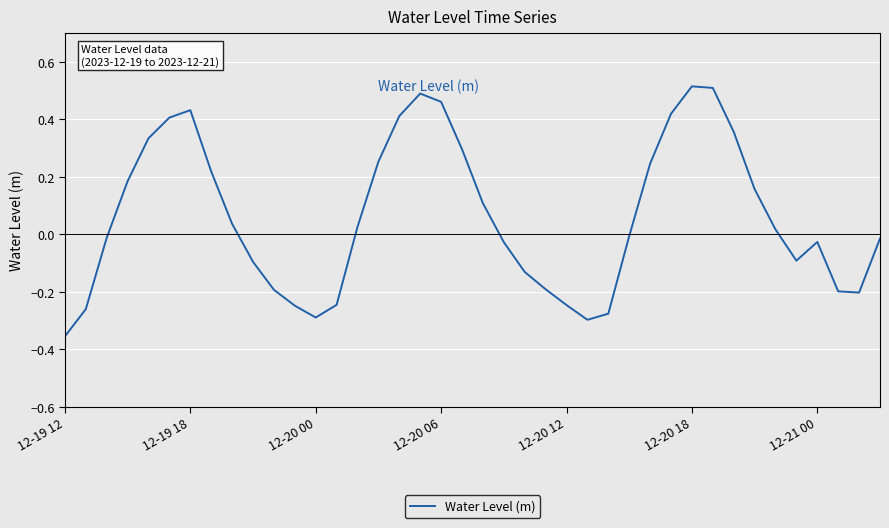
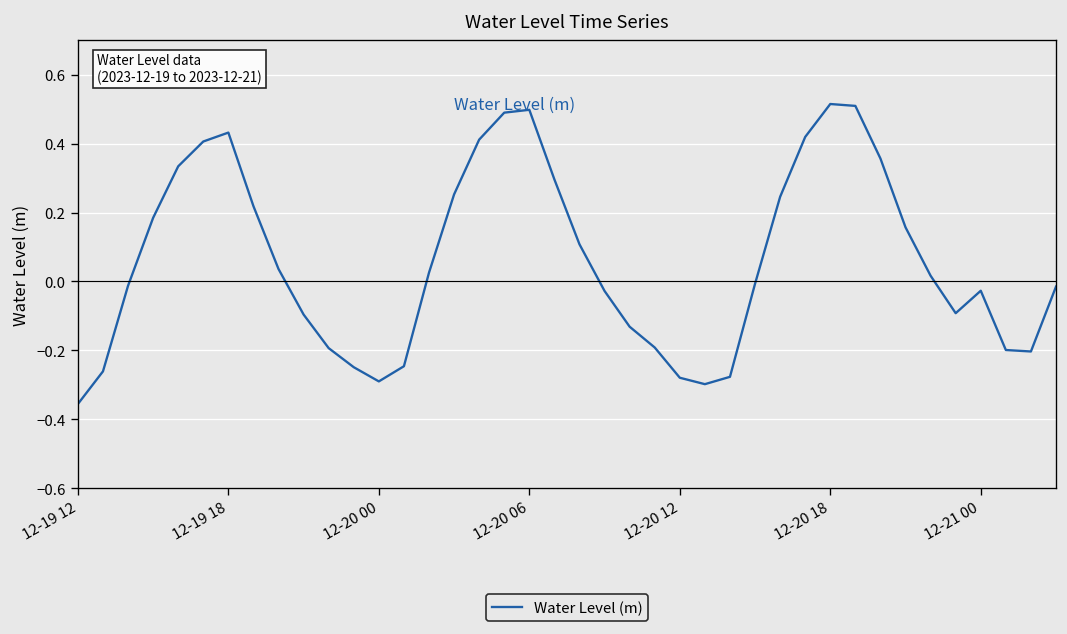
12-20 06: 0.46 -> 0.50
12-20 12: -0.25 -> -0.28
